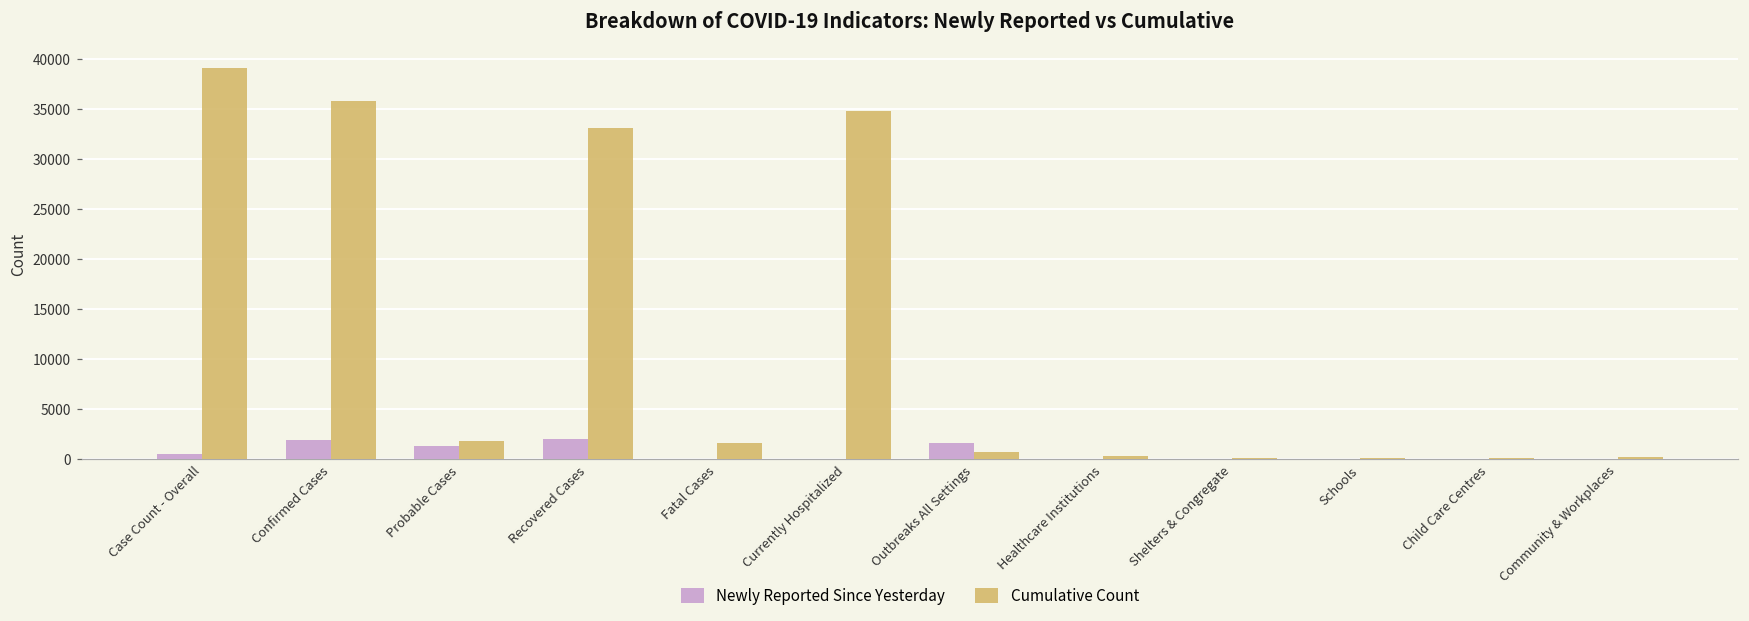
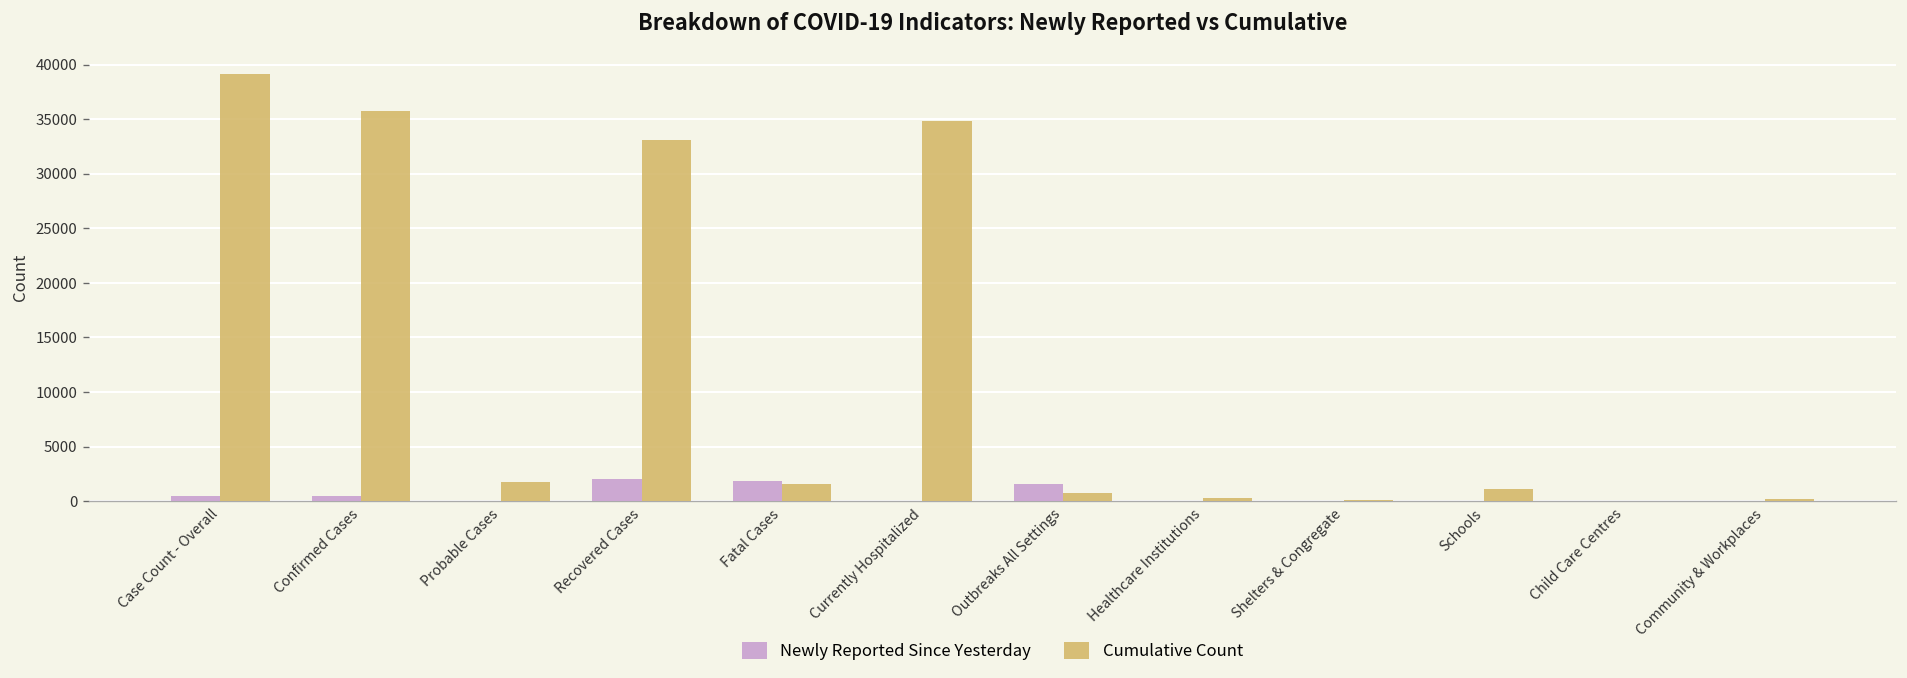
Newly Reported Since Yesterday, Confirmed Cases: 2000 -> 0
Newly Reported Since Yesterday, Probable Cases: 1000 -> 0
Newly Reported Since Yesterday, Fatal Cases: 0 -> 2000
Cumulative Count, Schools: 0 -> 1000
